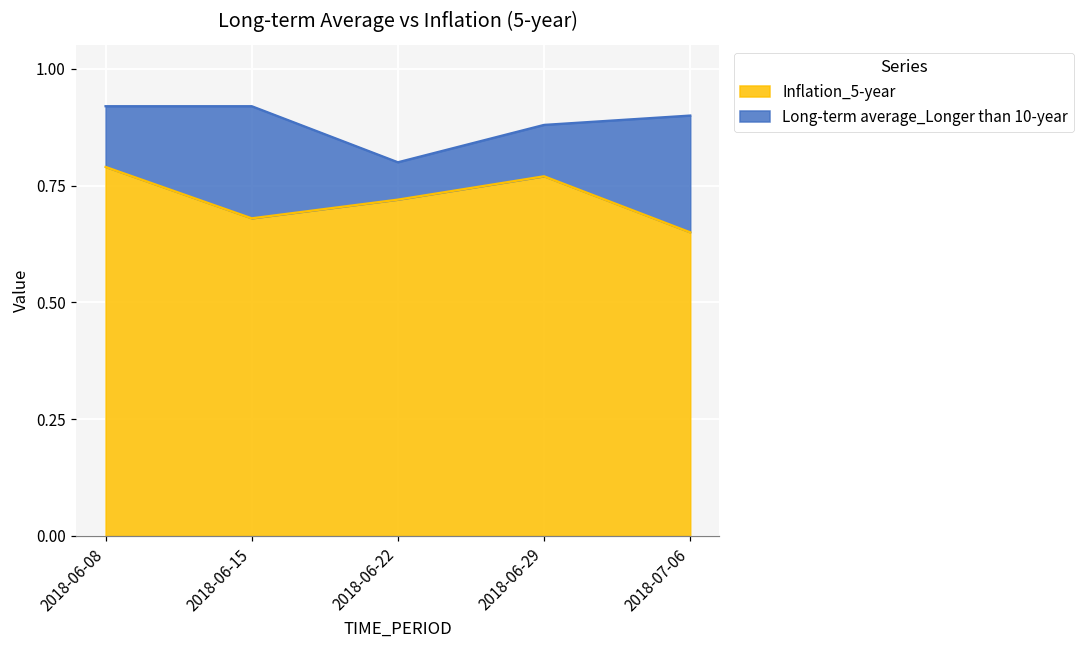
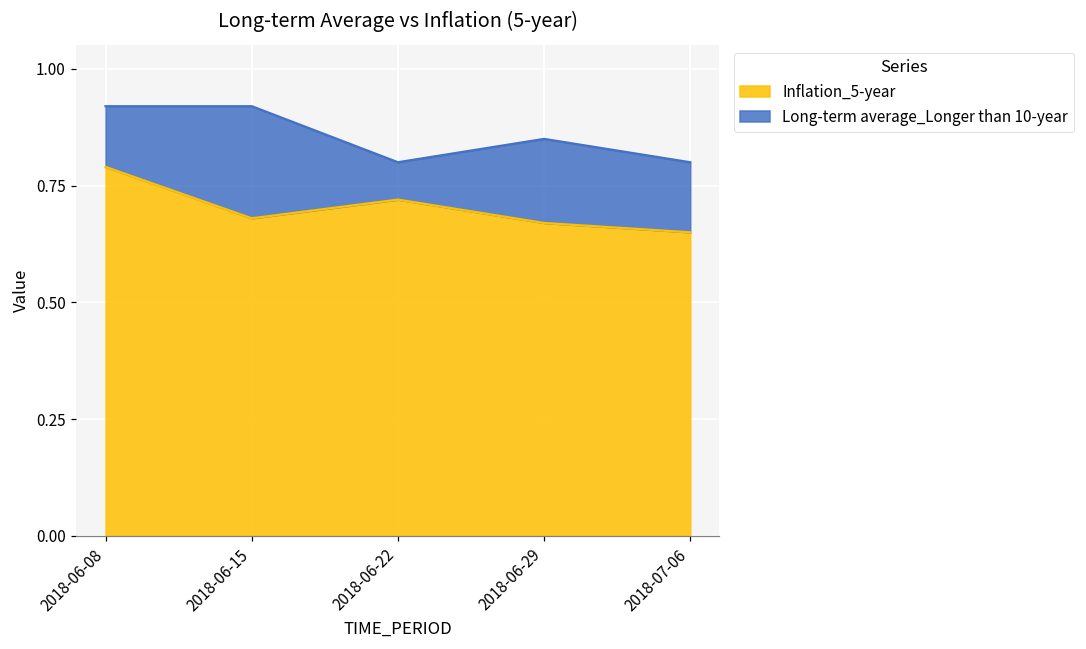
Long-term average_Longer than 10-year, 2018-06-29: 0.88 -> 0.85
Inflation_5-year, 2018-06-29: 0.77 -> 0.67
Long-term average_Longer than 10-year, 2018-07-06: 0.9 -> 0.8
